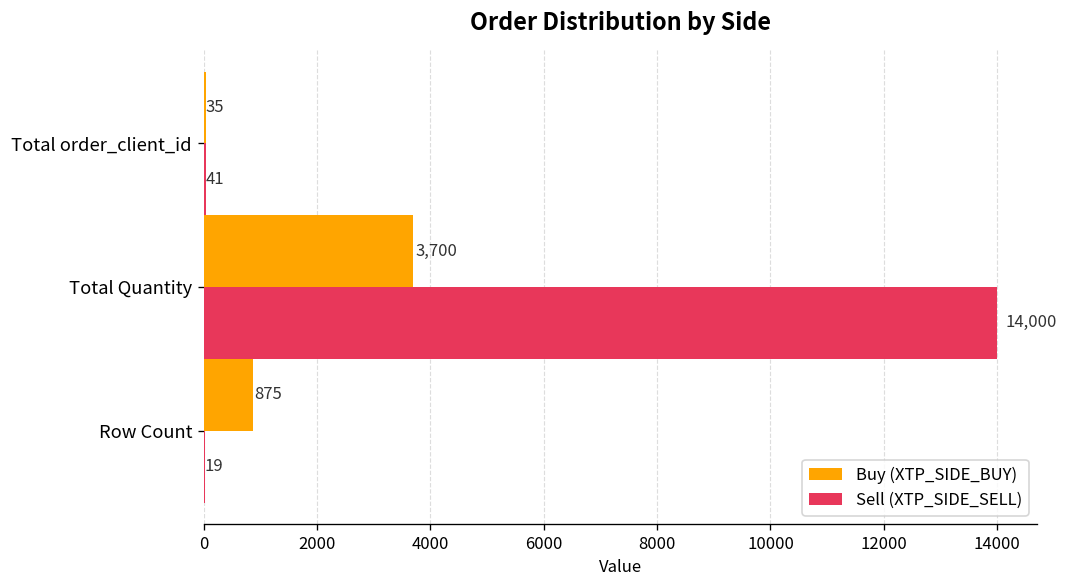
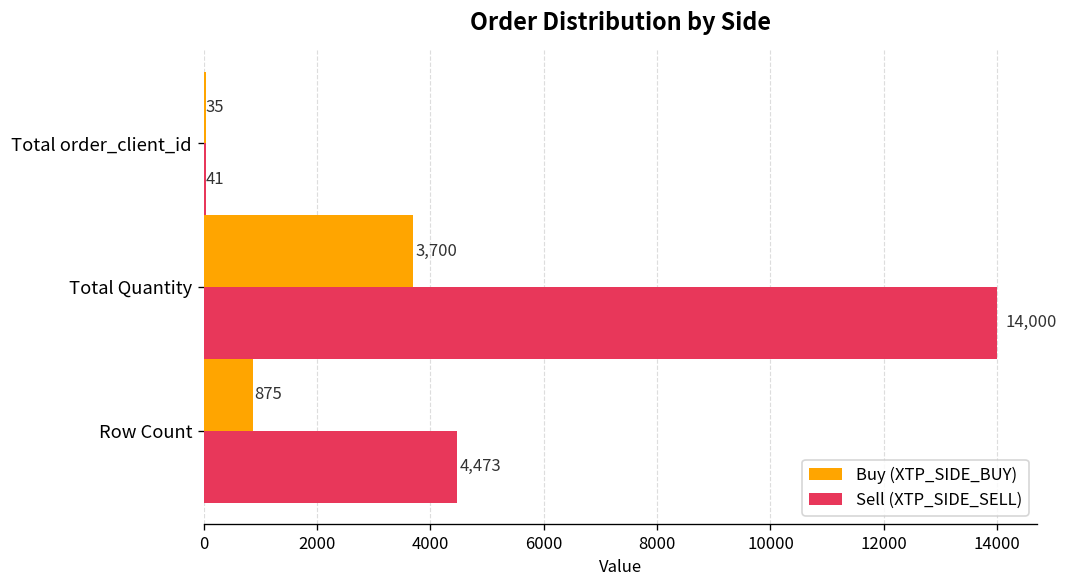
Sell (XTP_SIDE_SELL), Row Count: 19 -> 4,473
